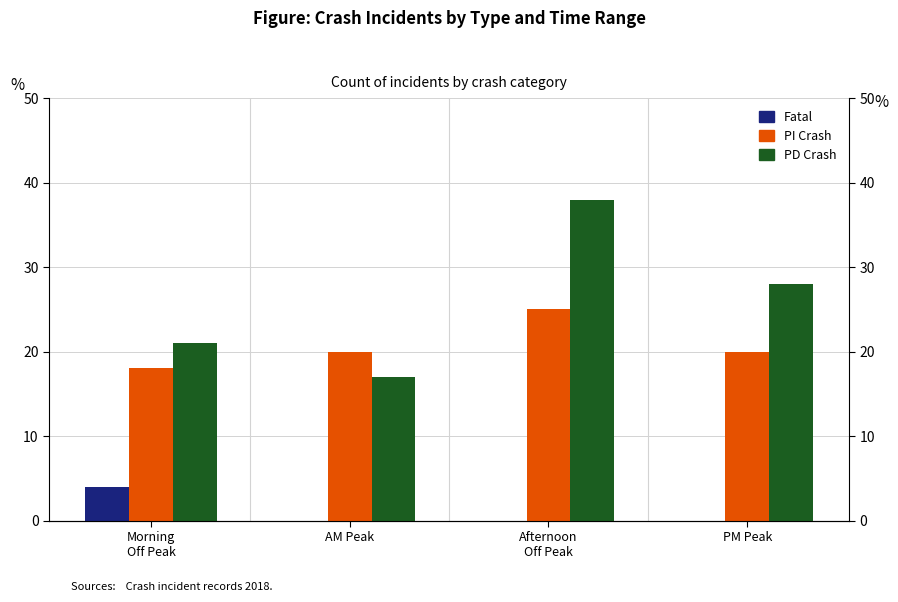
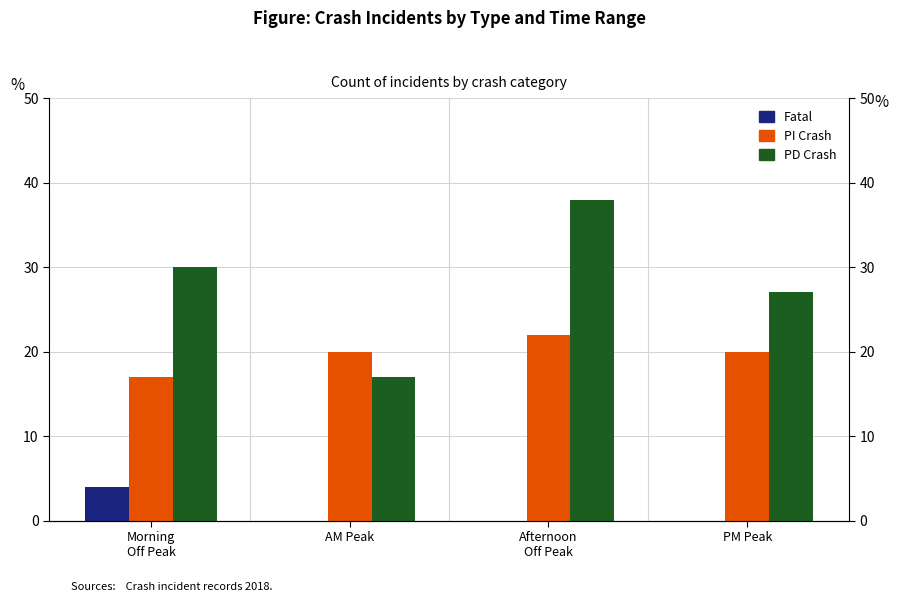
PI Crash, Morning Off Peak: 18 -> 17
PD Crash, Morning Off Peak: 21 -> 30
PI Crash, Afternoon Off Peak: 25 -> 22
PD Crash, PM Peak: 28 -> 27
